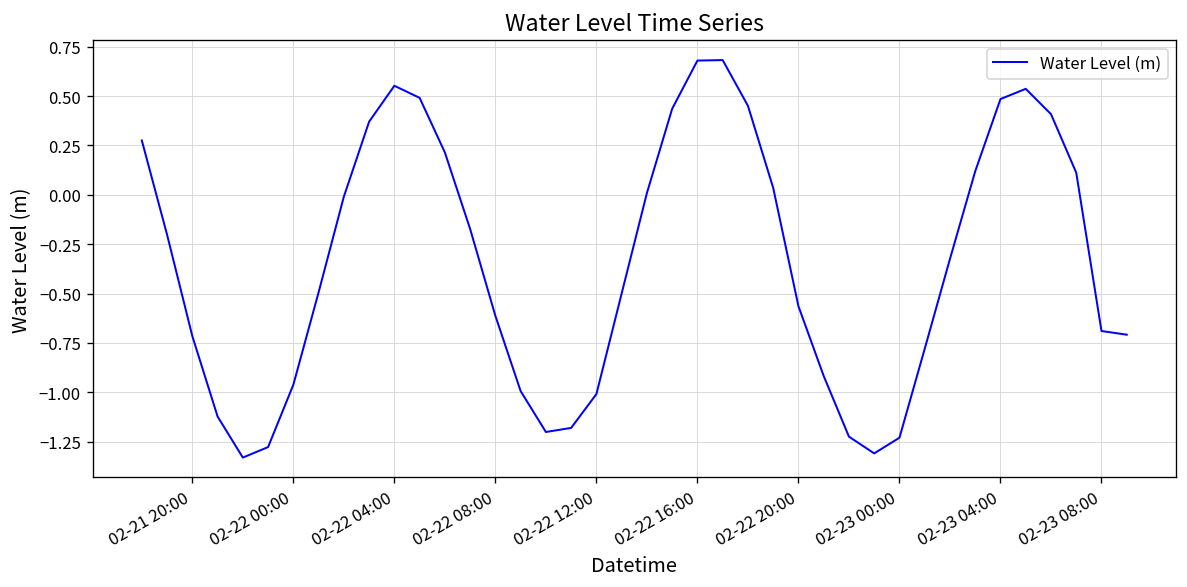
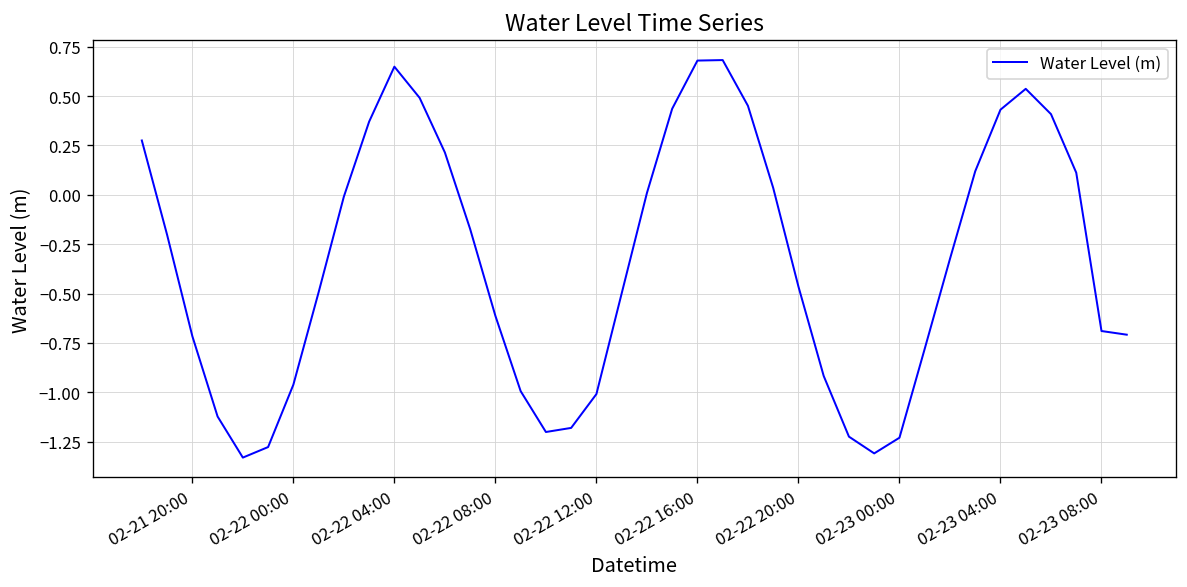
02-22 04:00: 0.55 -> 0.65
02-22 20:00: -0.56 -> -0.46
02-23 04:00: 0.48 -> 0.43
